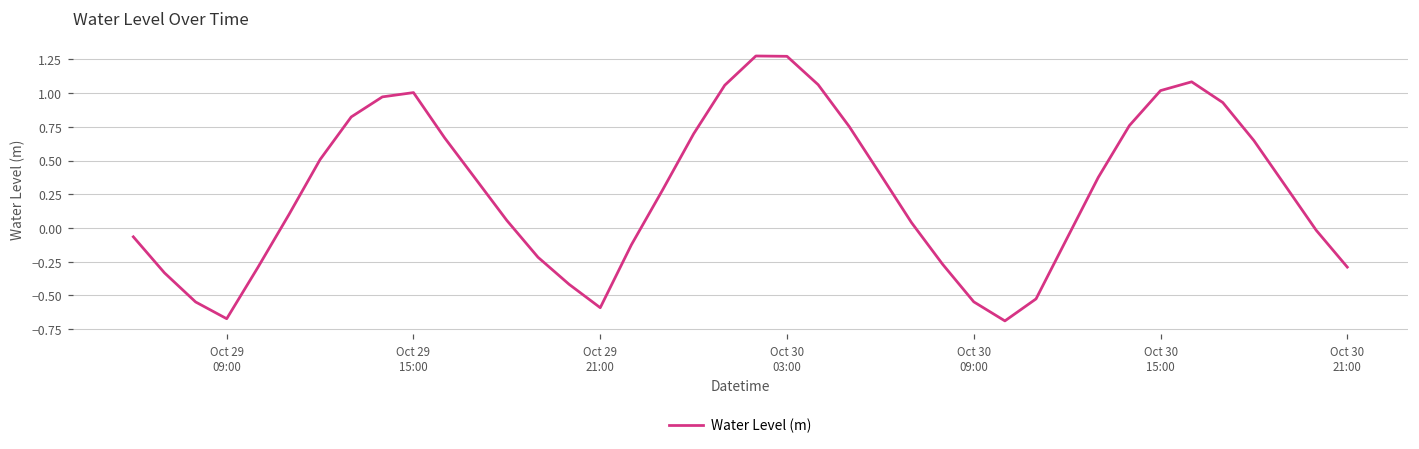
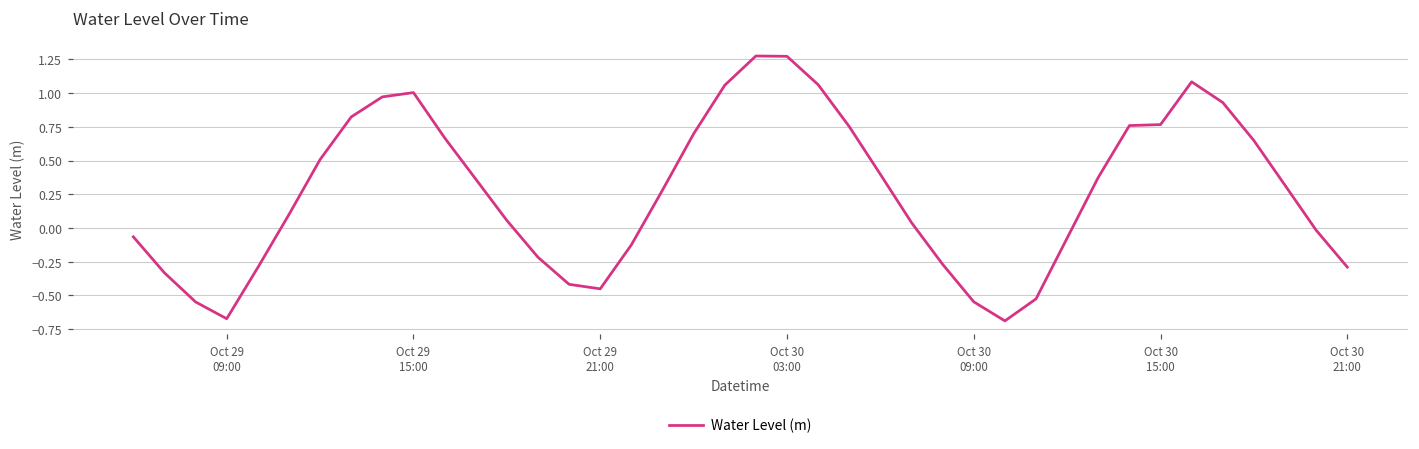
Oct 29 21:00: -0.59 -> -0.45
Oct 30 15:00: 1.02 -> 0.77
